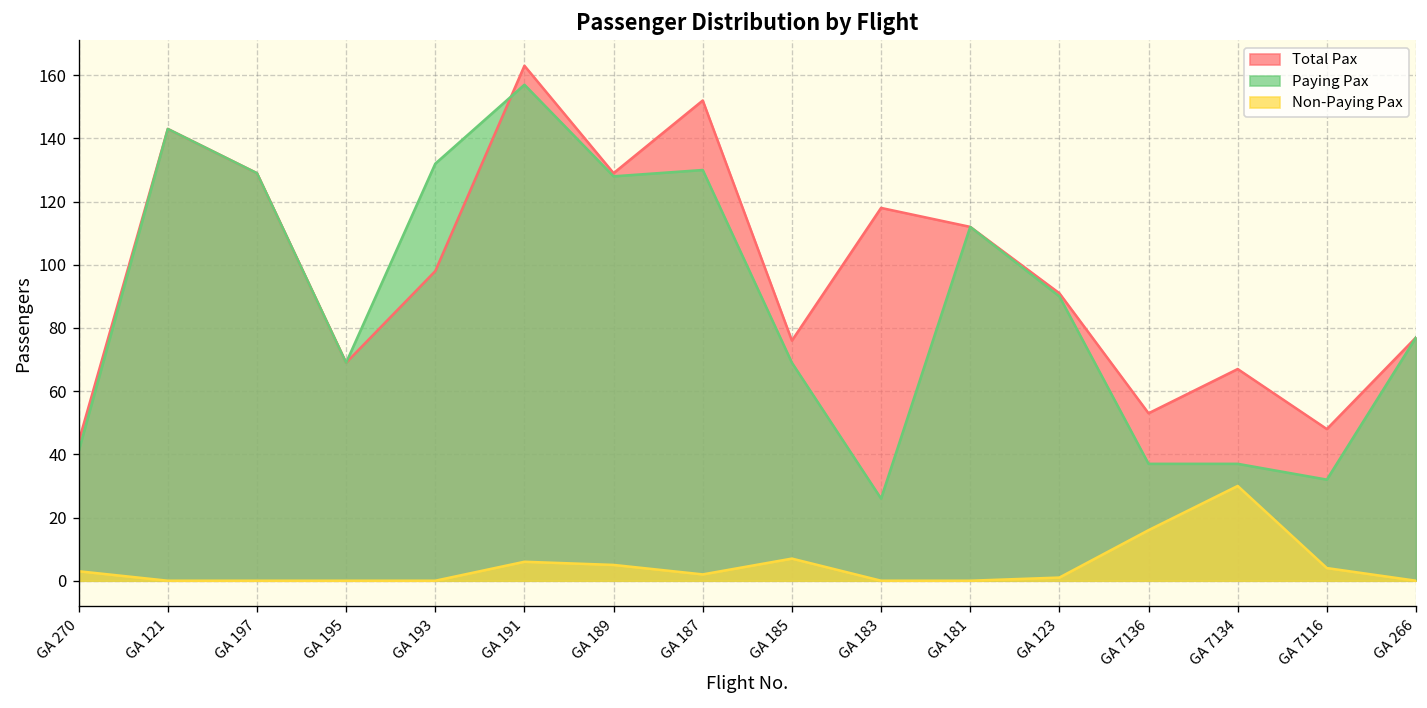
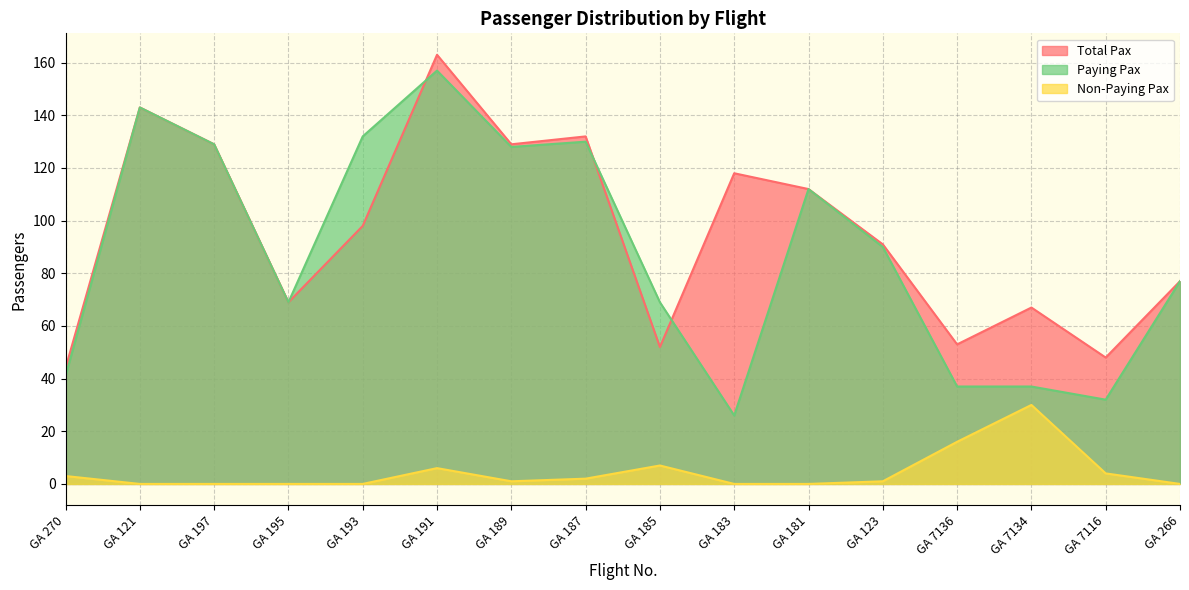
Non-Paying Pax, GA 189: 5 -> 1
Total Pax, GA 187: 152 -> 132
Total Pax, GA 185: 76 -> 52
